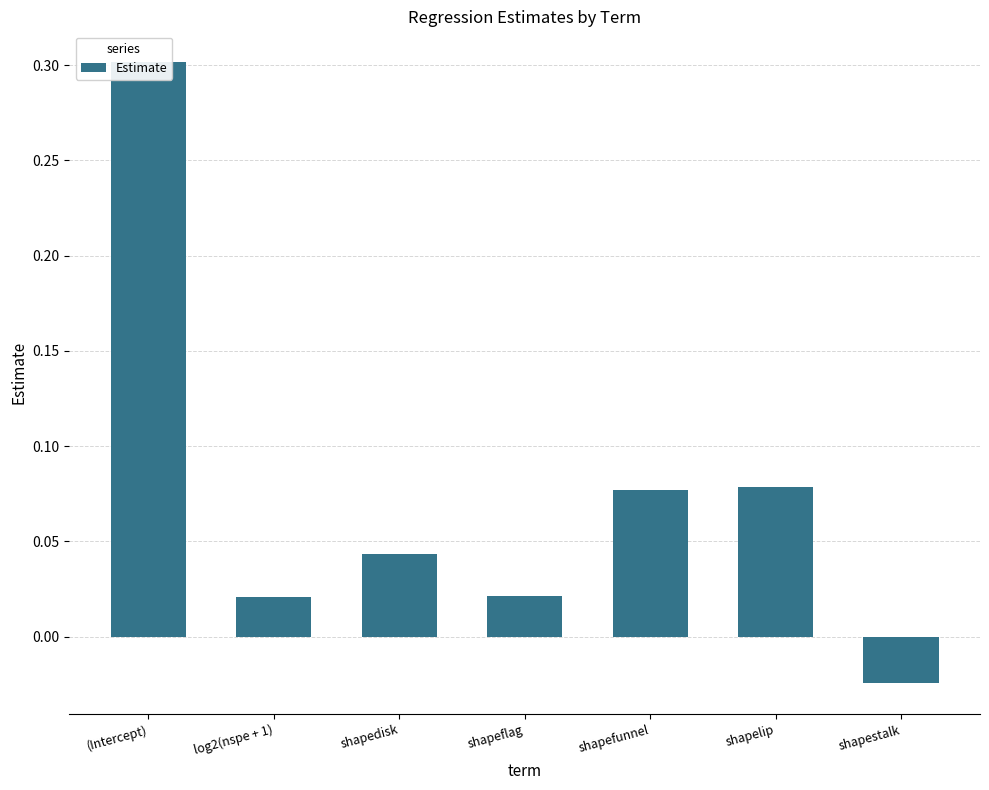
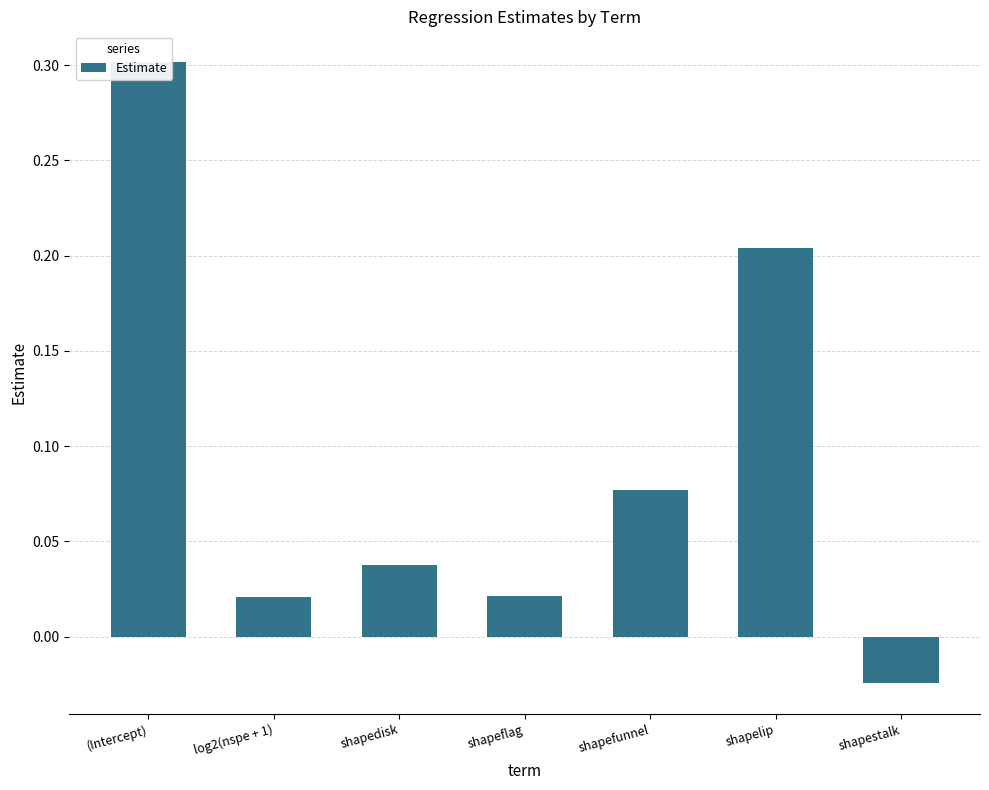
shapedisk: 0.044 -> 0.037
shapelip: 0.079 -> 0.204
